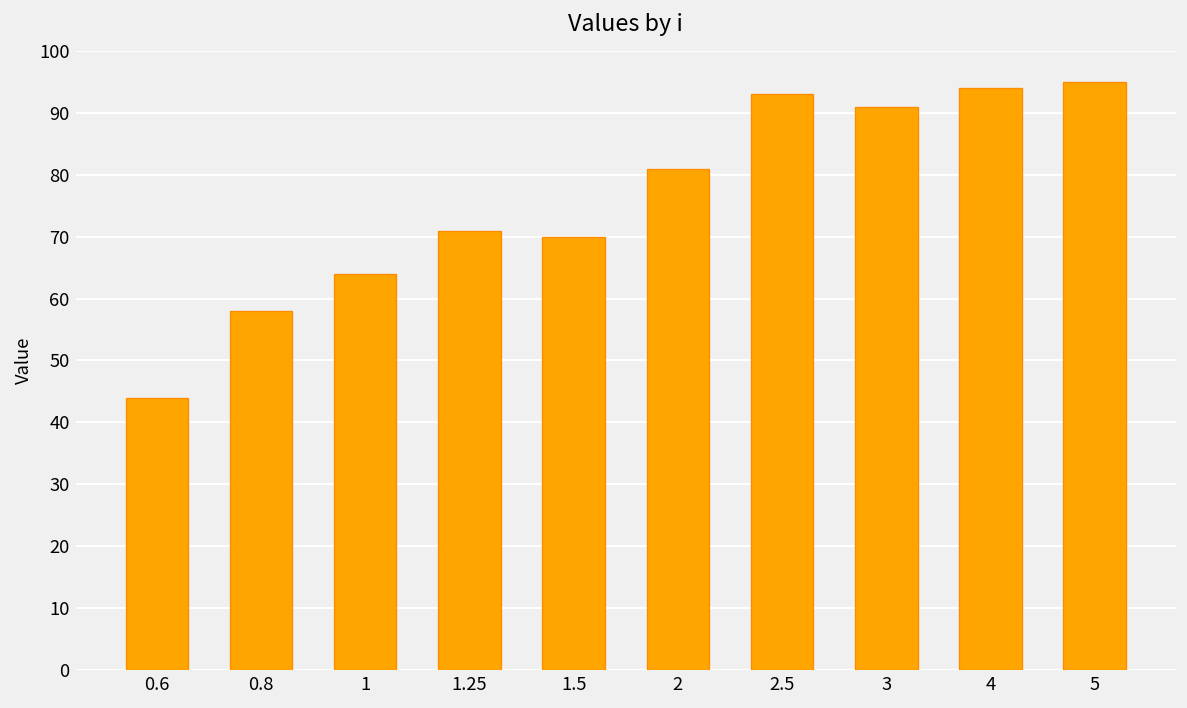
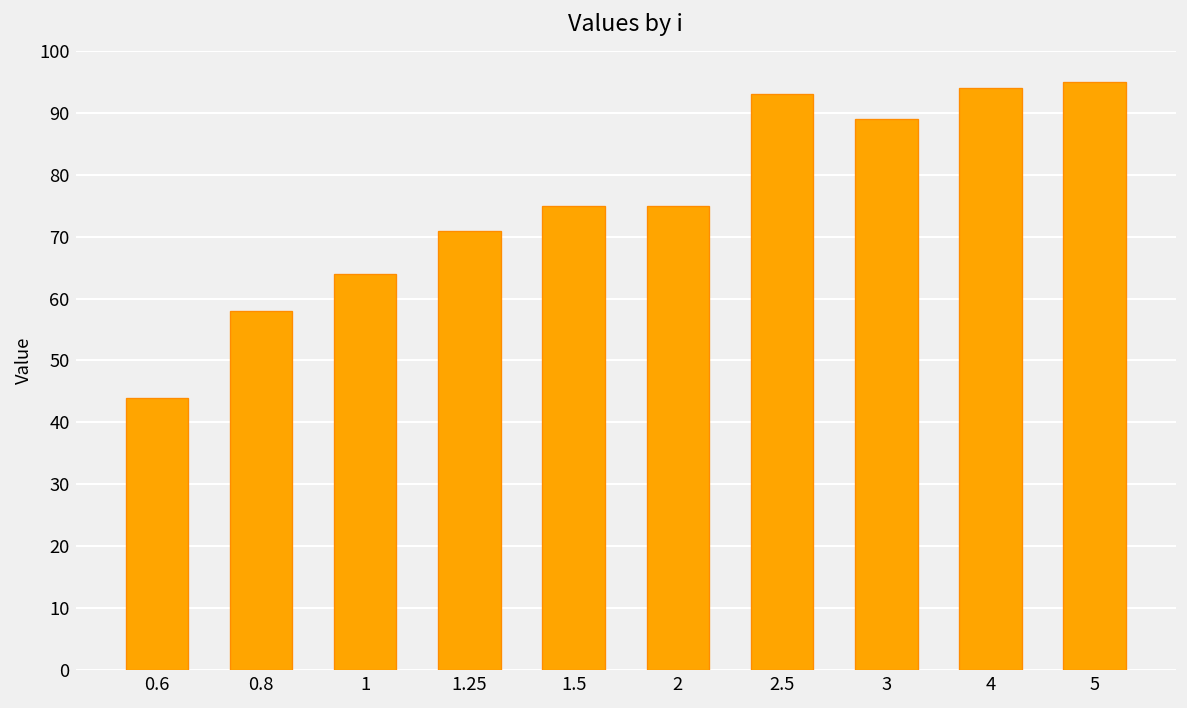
1.5: 70 -> 75
2: 81 -> 75
3: 91 -> 89
